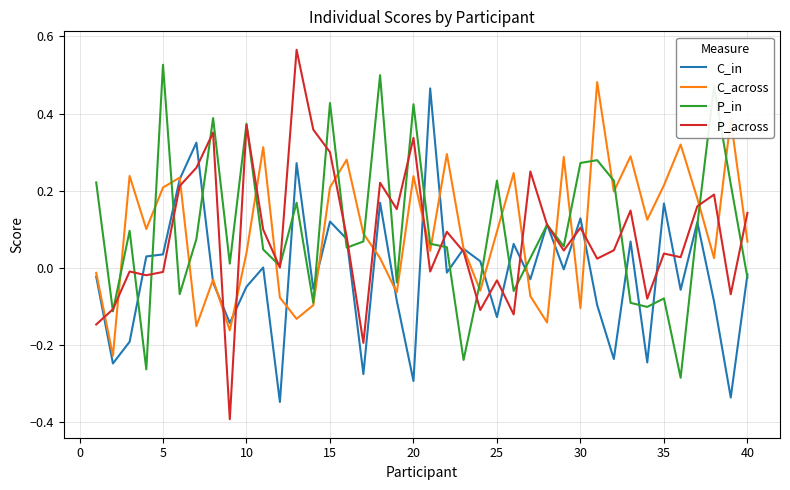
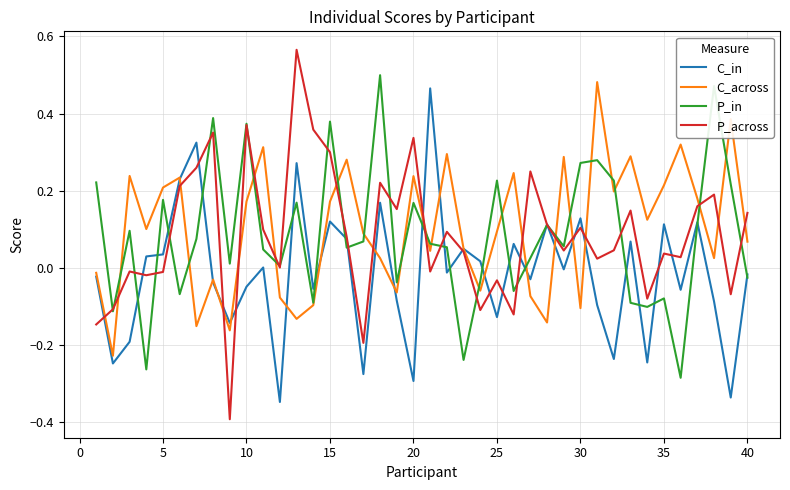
P_in, 5: 0.53 -> 0.18
C_across, 10: 0.04 -> 0.17
C_across, 15: 0.21 -> 0.17
P_in, 15: 0.43 -> 0.38
P_in, 20: 0.42 -> 0.17
C_in, 35: 0.17 -> 0.11
